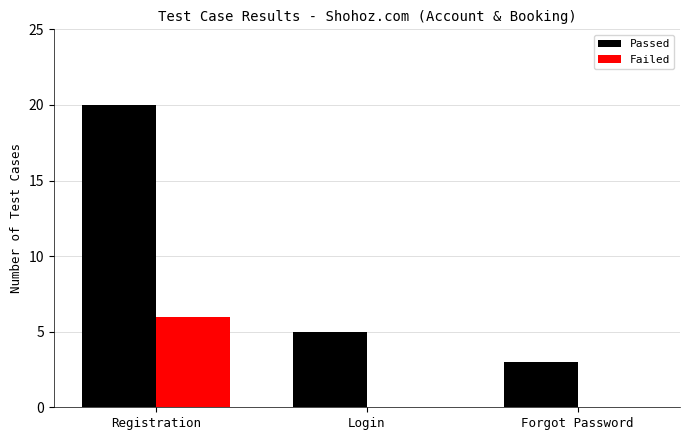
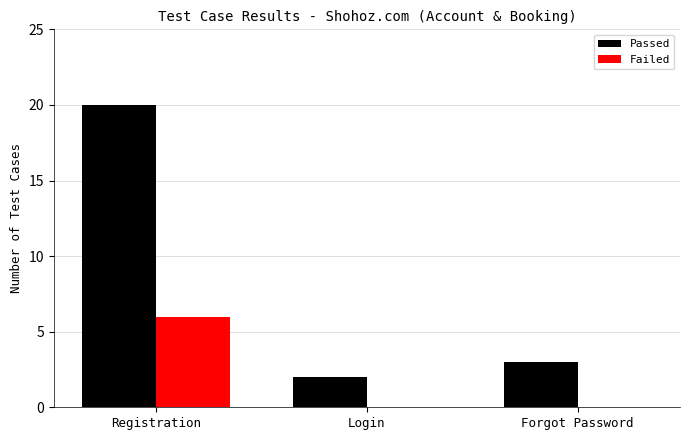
Passed, Login: 5 -> 2
